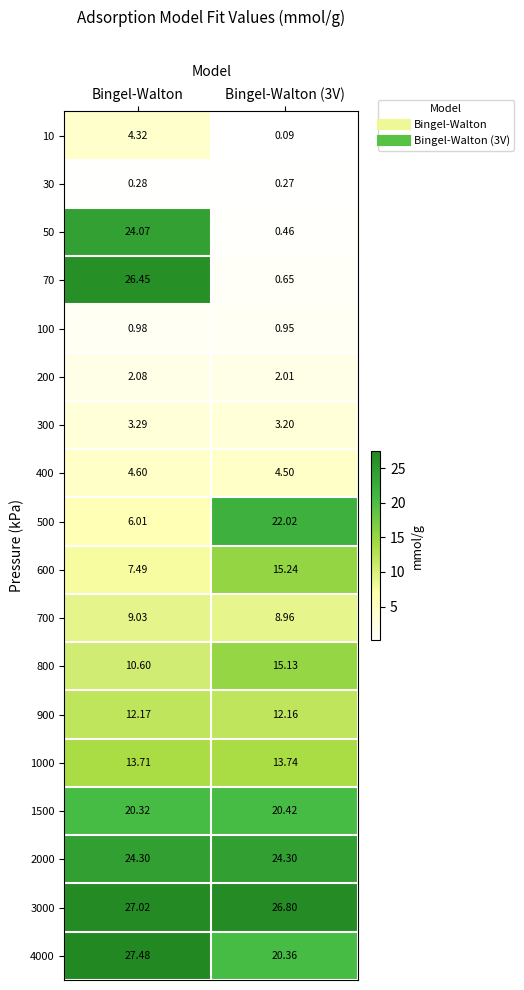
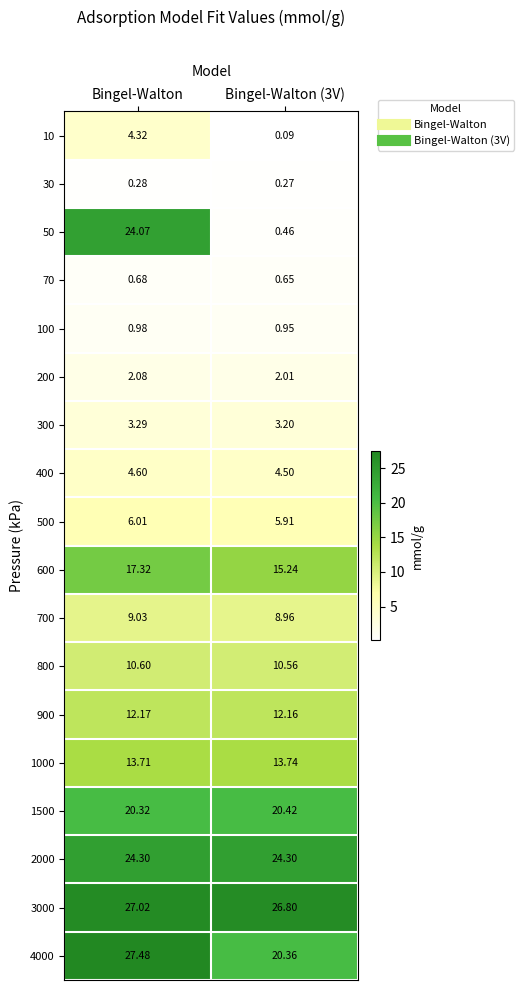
70, Bingel-Walton: 26.45 -> 0.68
500, Bingel-Walton (3V): 22.02 -> 5.91
600, Bingel-Walton: 7.49 -> 17.32
800, Bingel-Walton (3V): 15.13 -> 10.56
